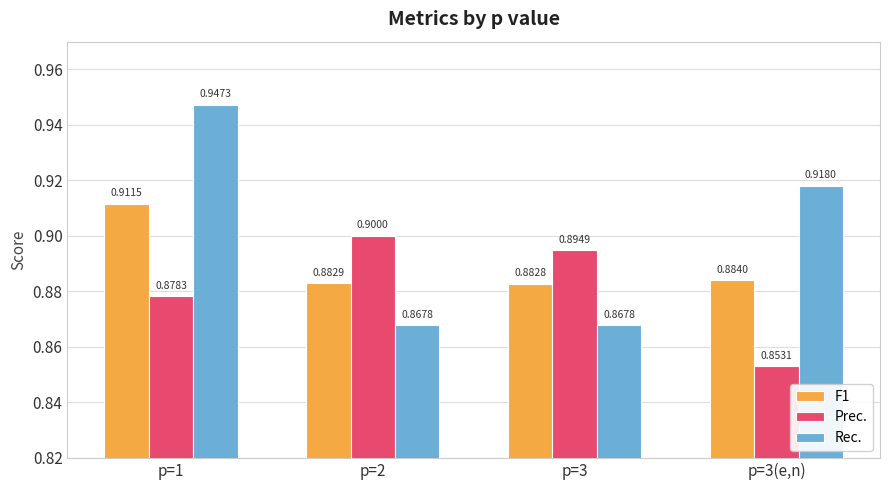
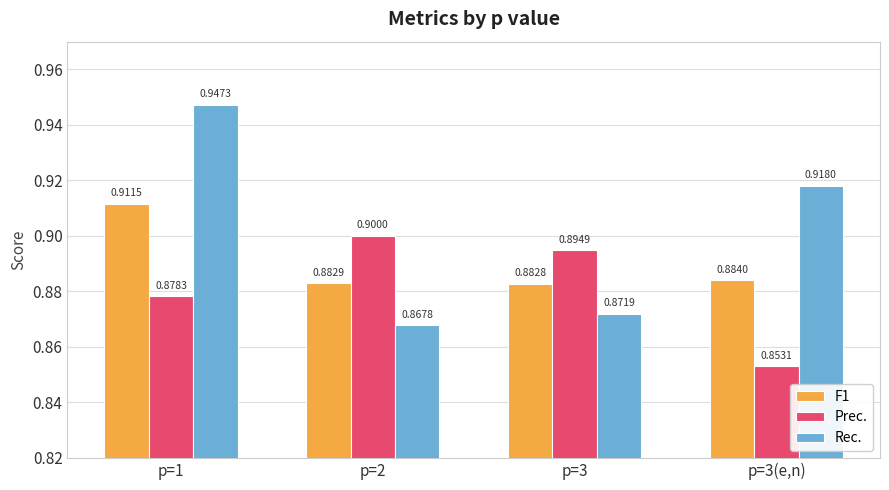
Rec., p=3: 0.8678 -> 0.8719
